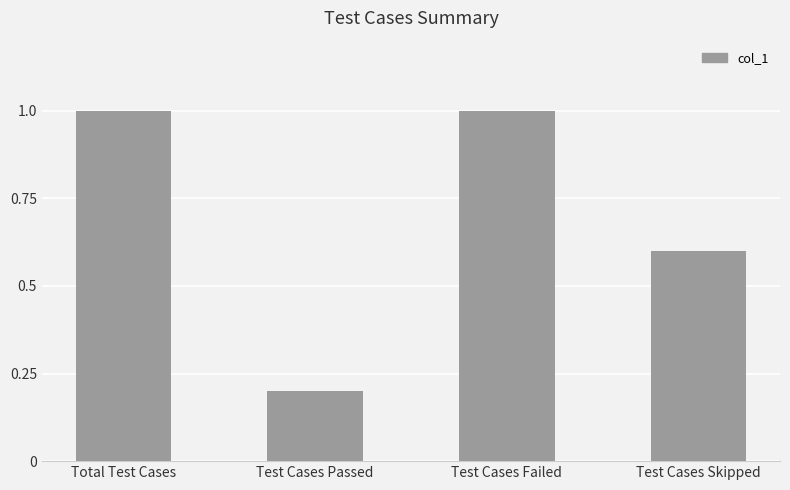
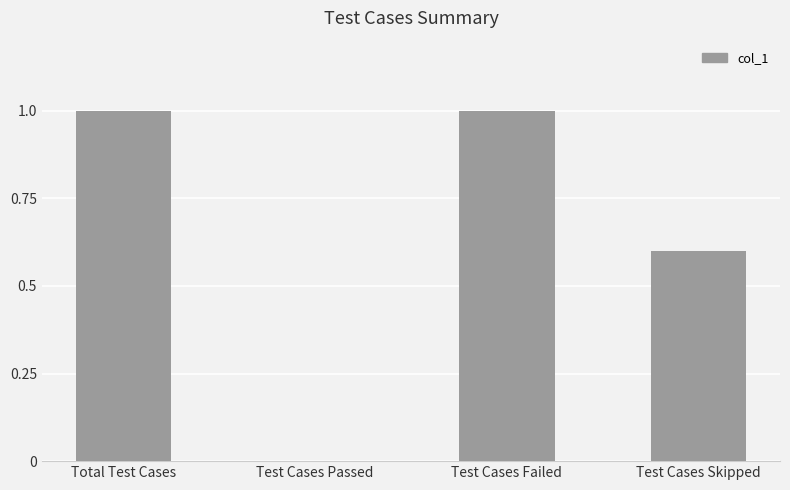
Test Cases Passed: 0.2 -> 0.0
